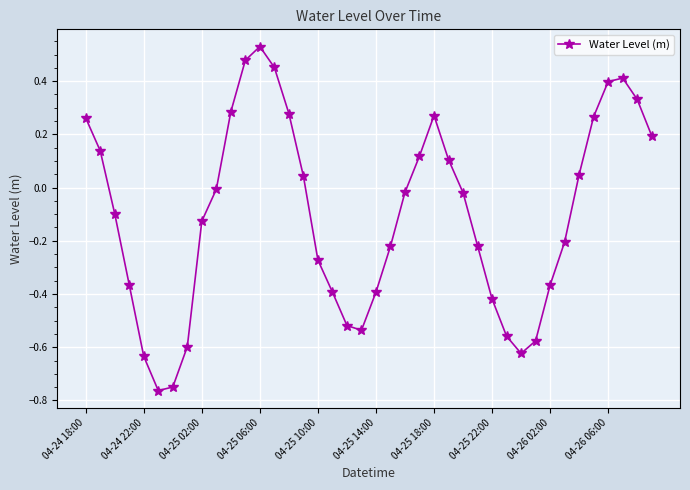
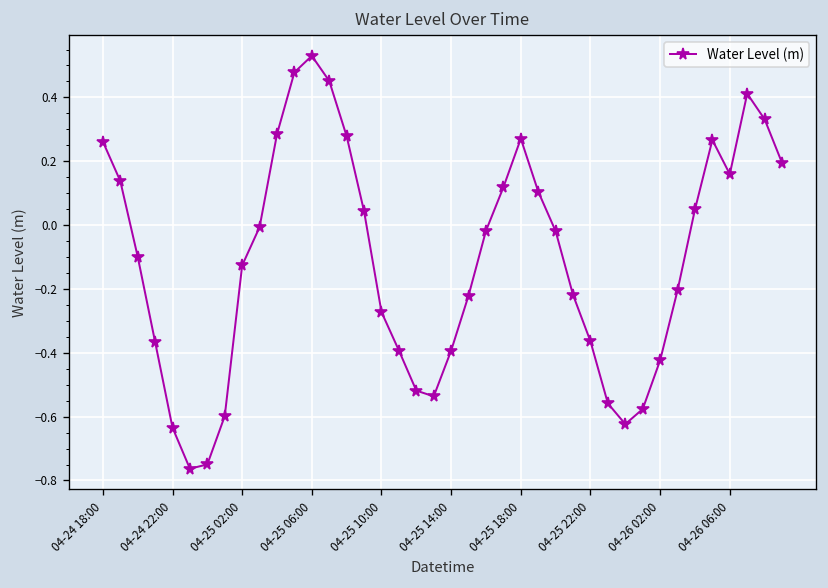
04-25 22:00: -0.42 -> -0.36
04-26 02:00: -0.37 -> -0.42
04-26 06:00: 0.40 -> 0.16
